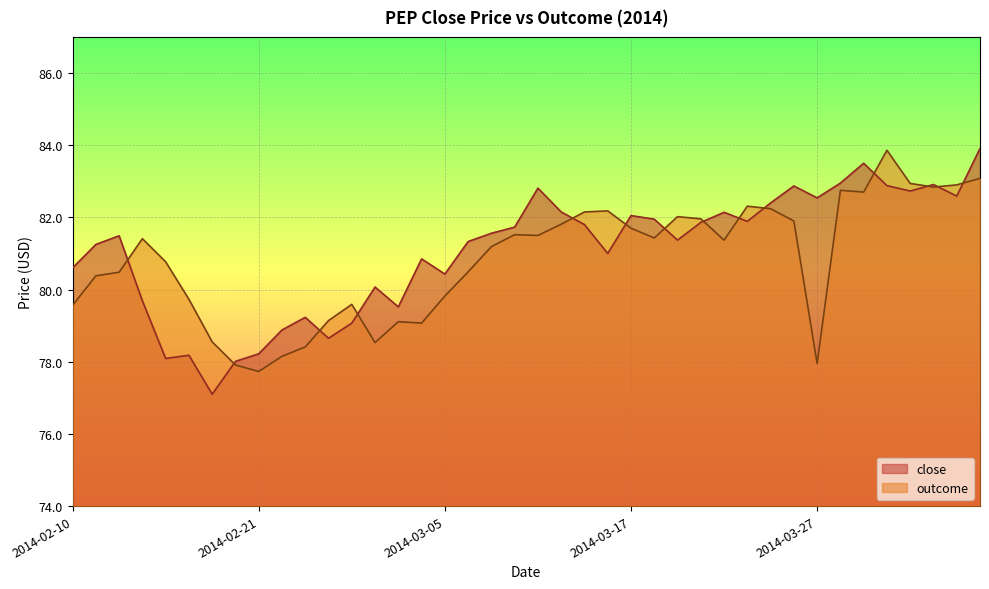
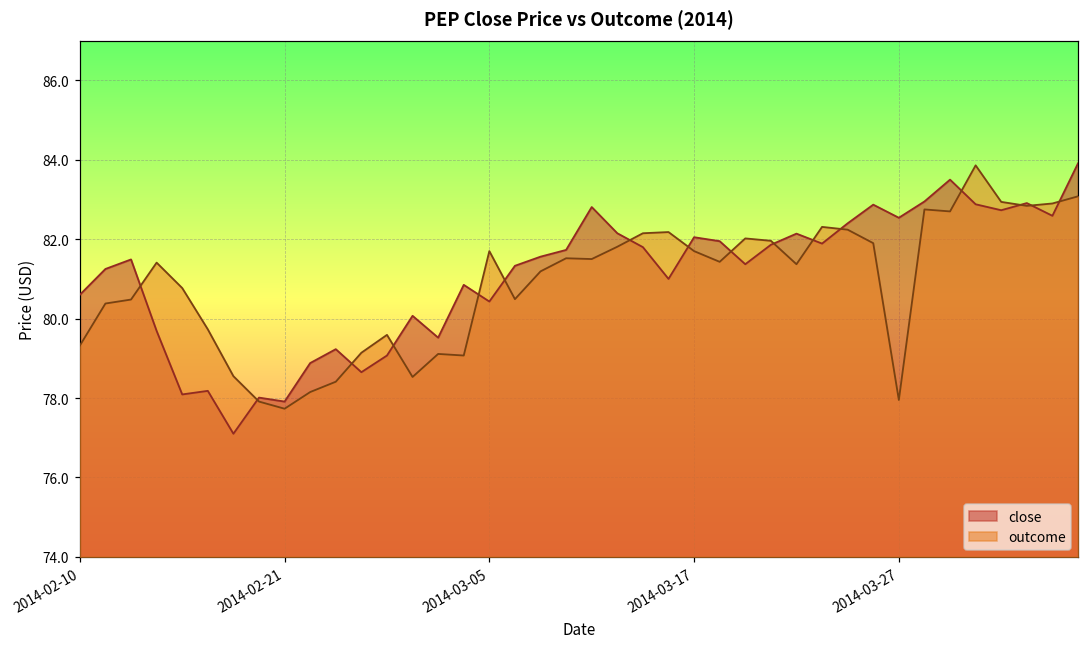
outcome, 2014-02-10: 79.6 -> 79.3
close, 2014-02-21: 78.2 -> 77.9
outcome, 2014-03-05: 79.8 -> 81.7
